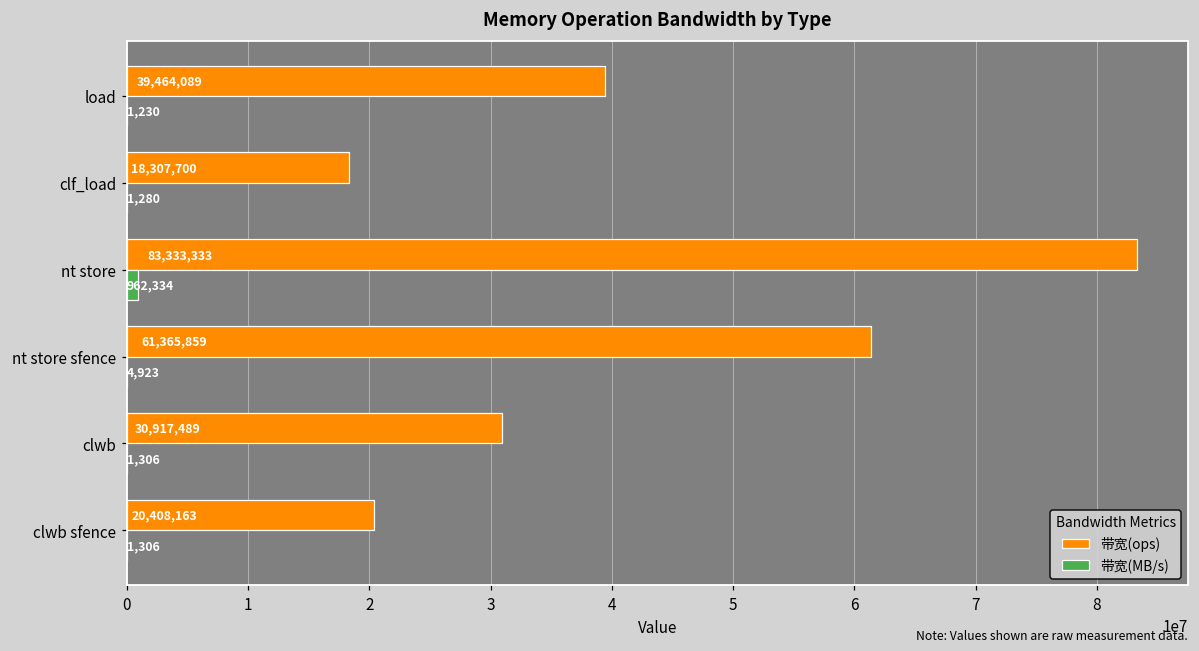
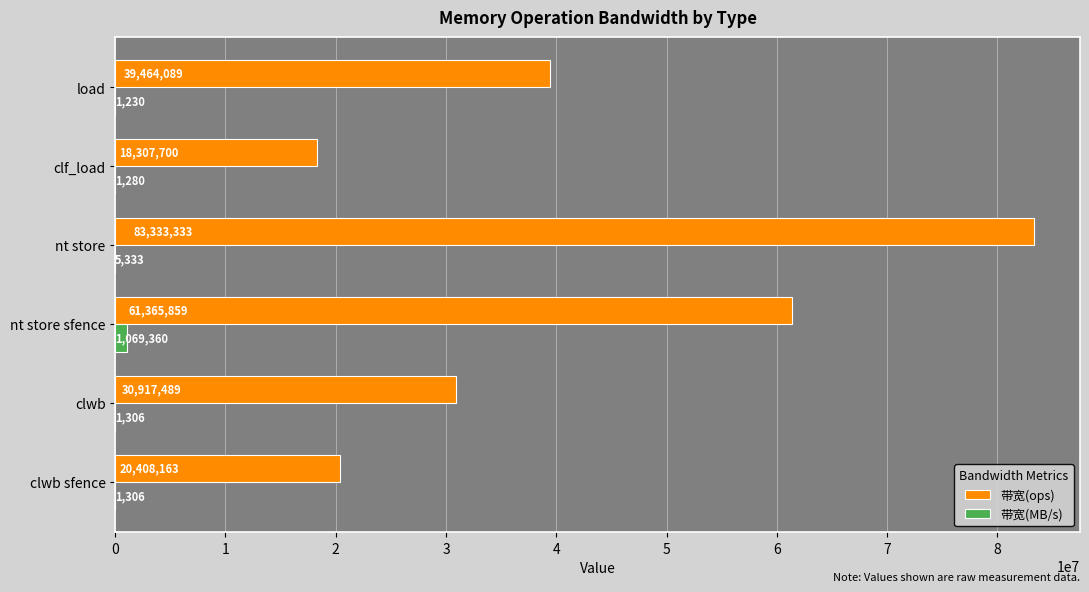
带宽(MB/s), nt store: 962,334 -> 5,333
带宽(MB/s), nt store sfence: 4,923 -> 1,069,360
